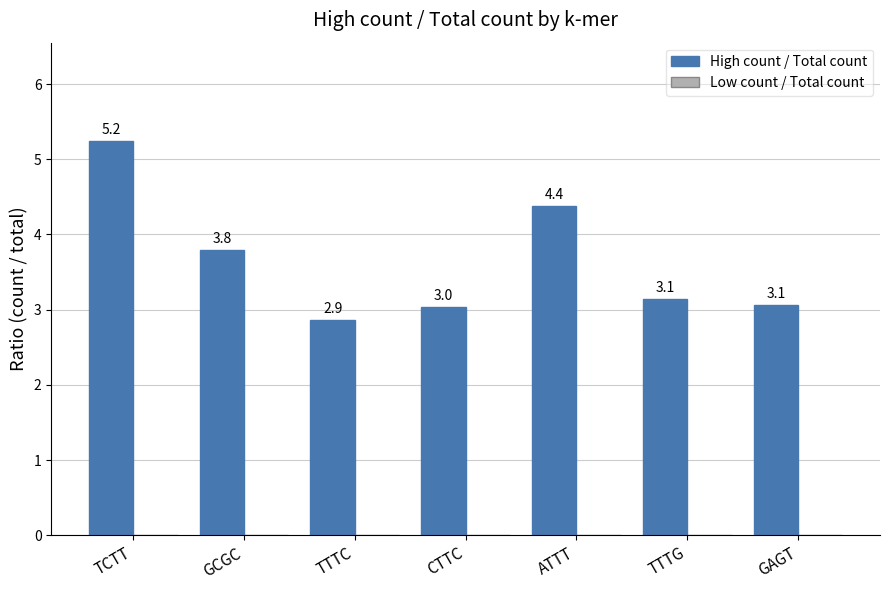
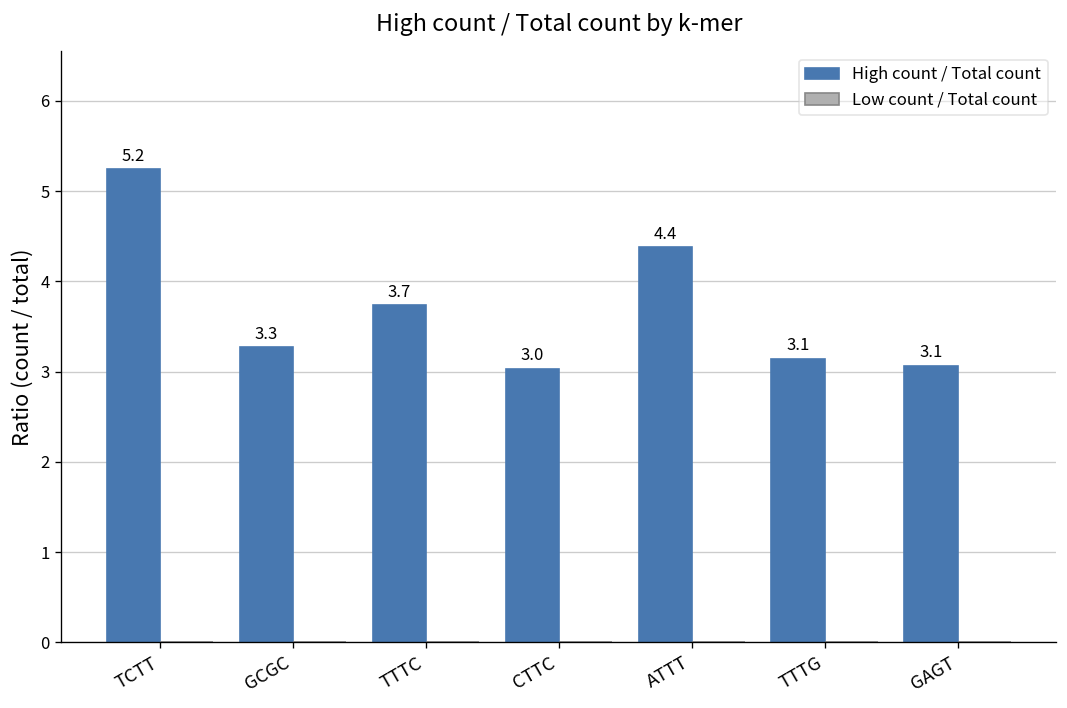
High count / Total count, GCGC: 3.8 -> 3.3
High count / Total count, TTTC: 2.9 -> 3.7
